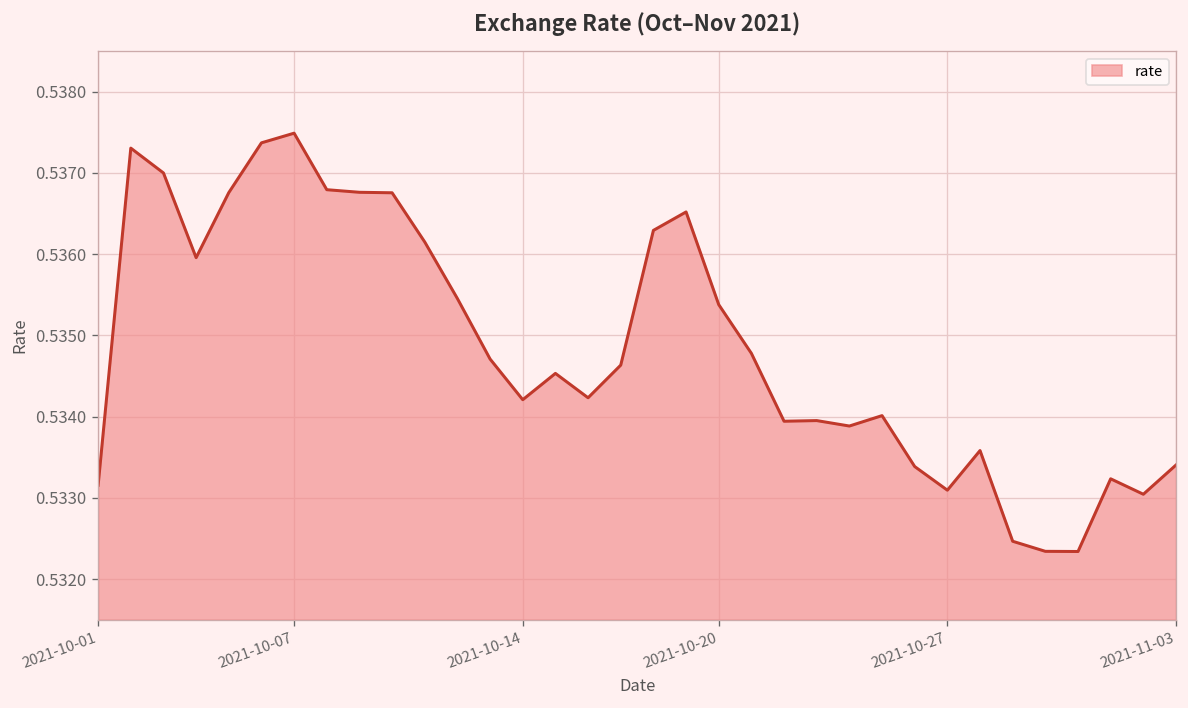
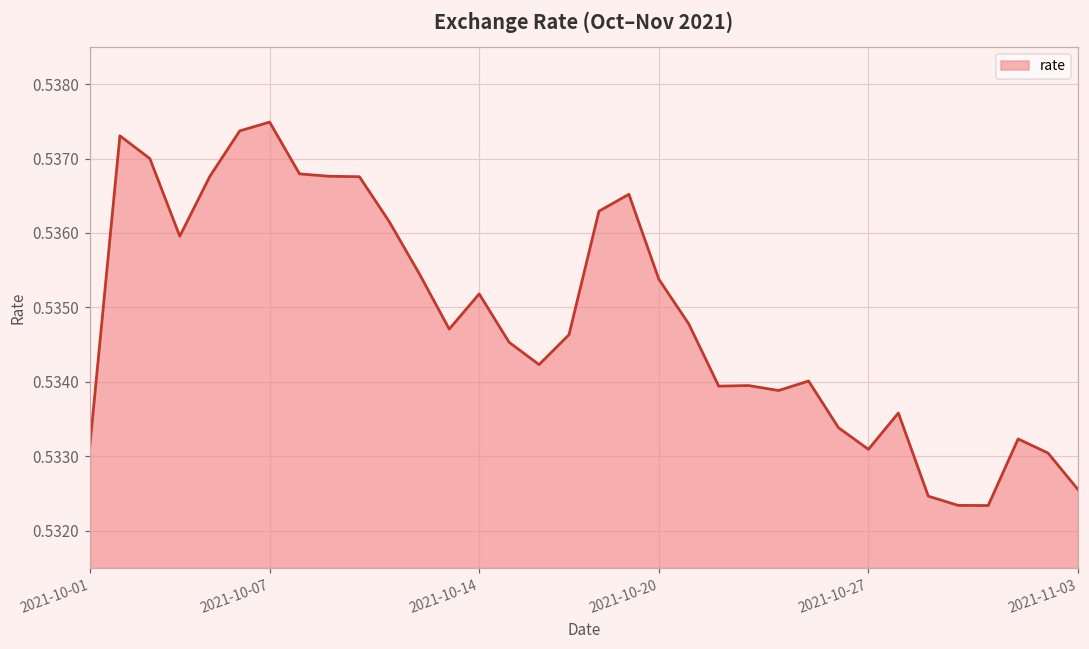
2021-10-14: 0.5342 -> 0.5352
2021-11-03: 0.5334 -> 0.5326
